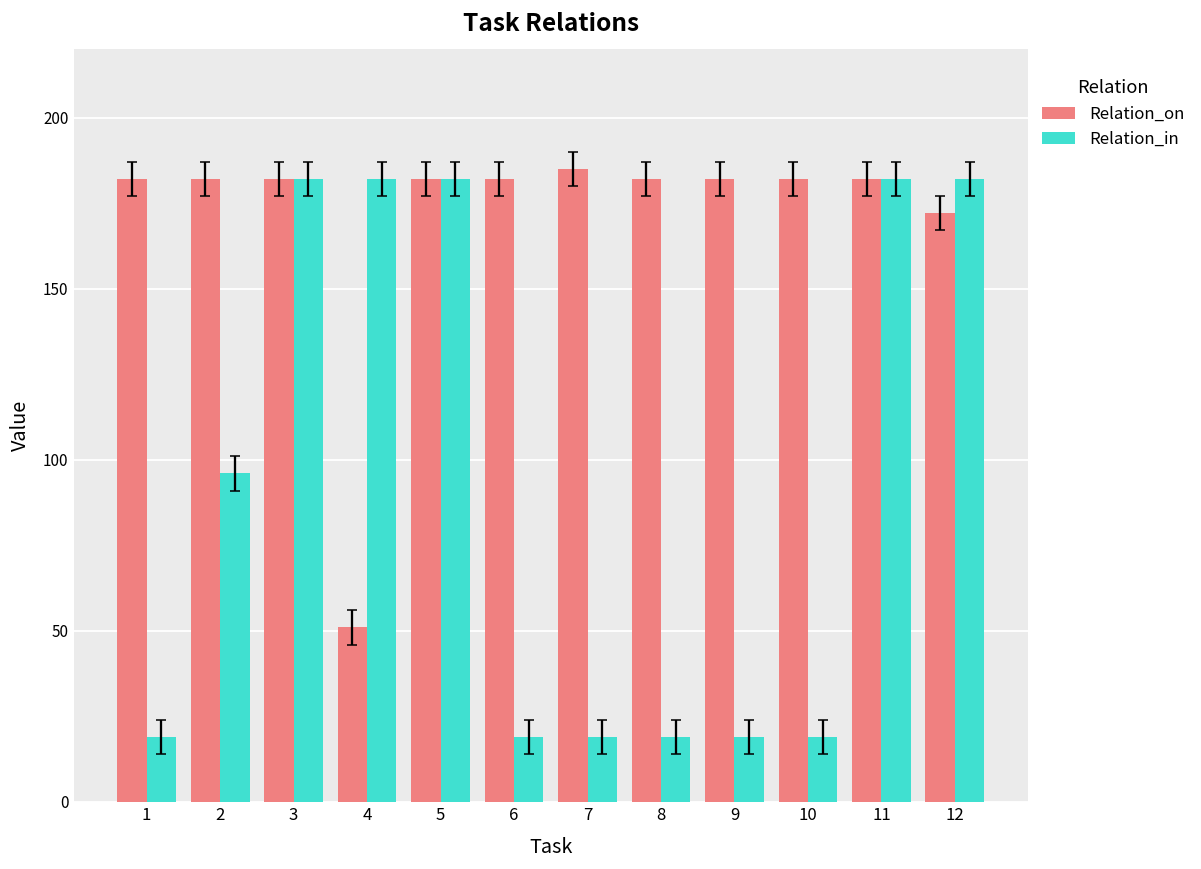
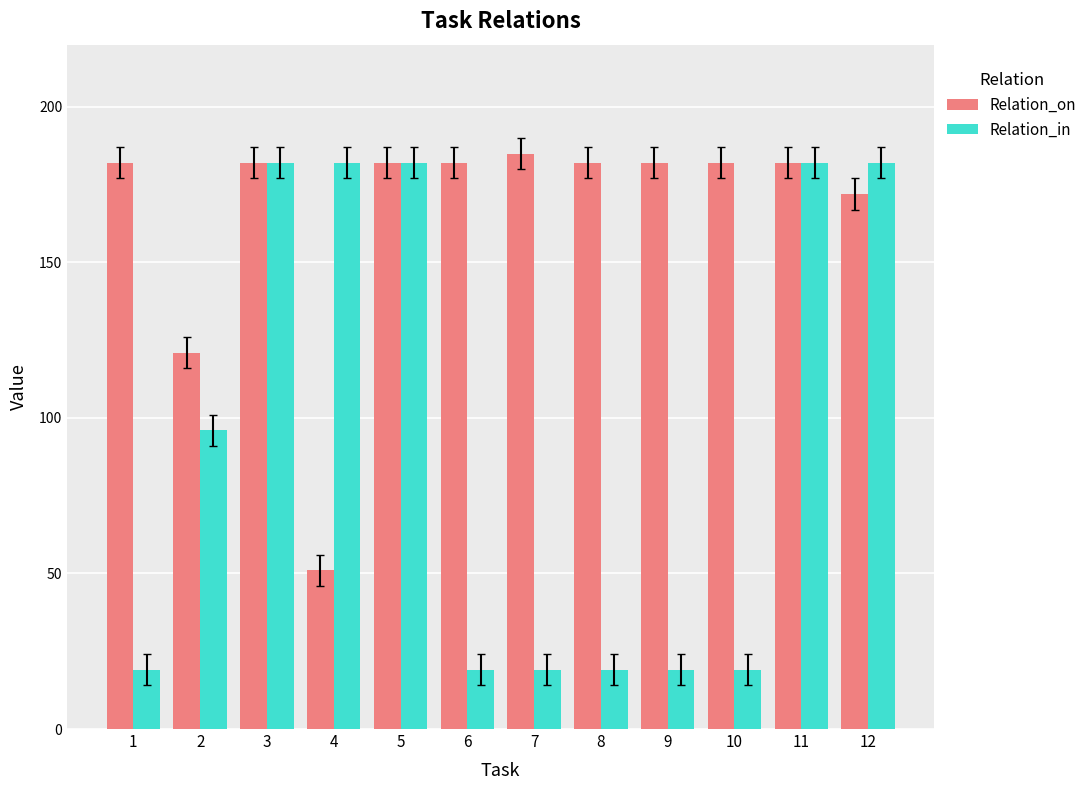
Relation_on, 2: 182 -> 121
